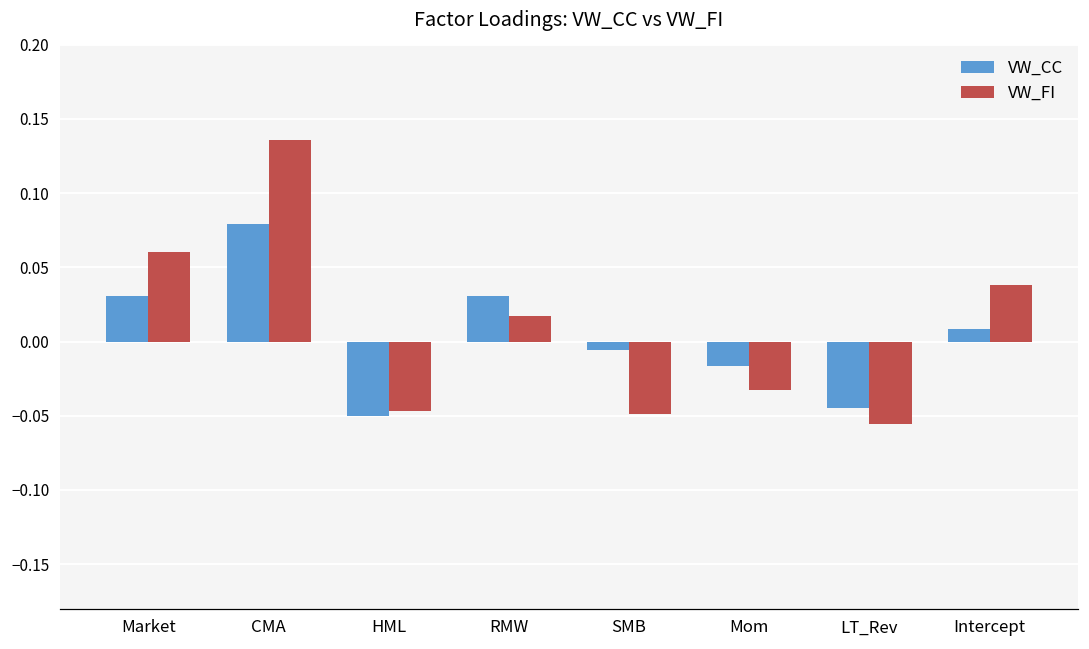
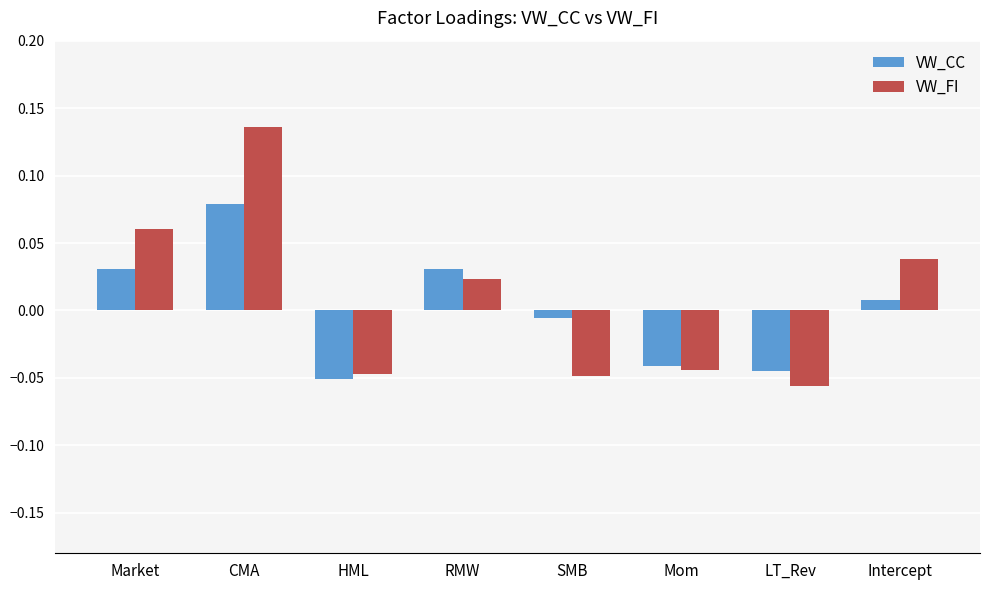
VW_FI, RMW: 0.017 -> 0.023
VW_CC, Mom: -0.017 -> -0.041
VW_FI, Mom: -0.033 -> -0.044
